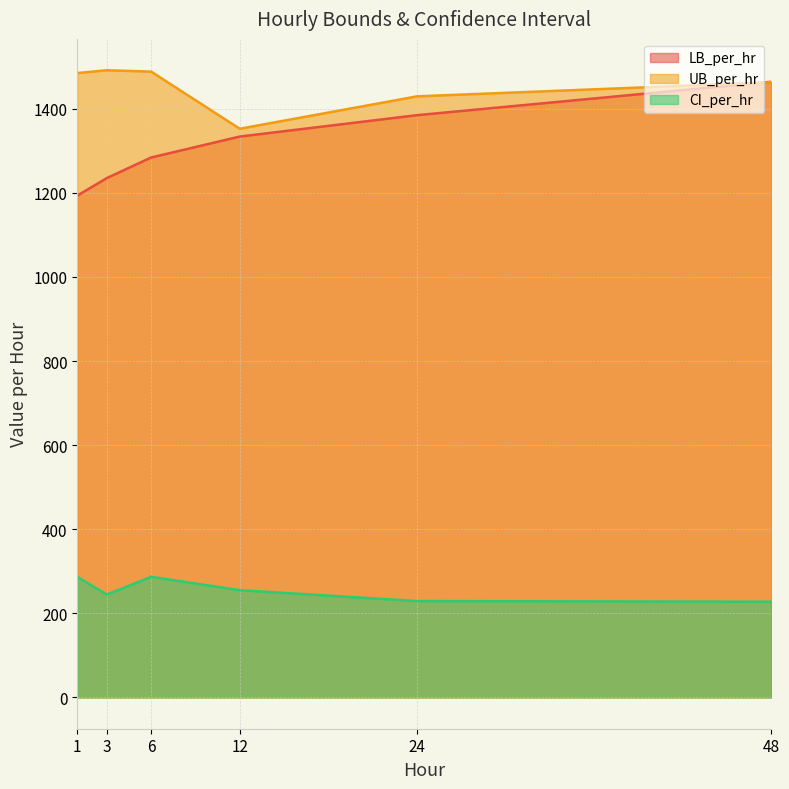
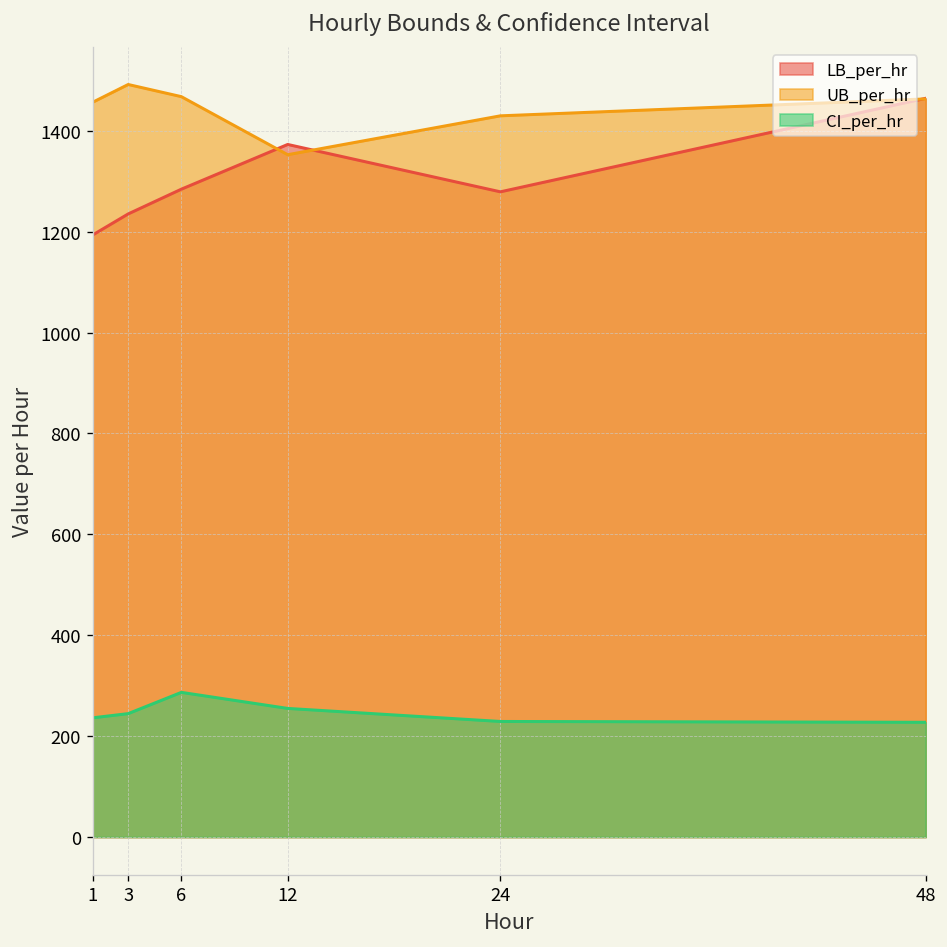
UB_per_hr, 1: 1480 -> 1460
CI_per_hr, 1: 290 -> 240
UB_per_hr, 6: 1490 -> 1470
LB_per_hr, 12: 1330 -> 1370
LB_per_hr, 24: 1380 -> 1280
